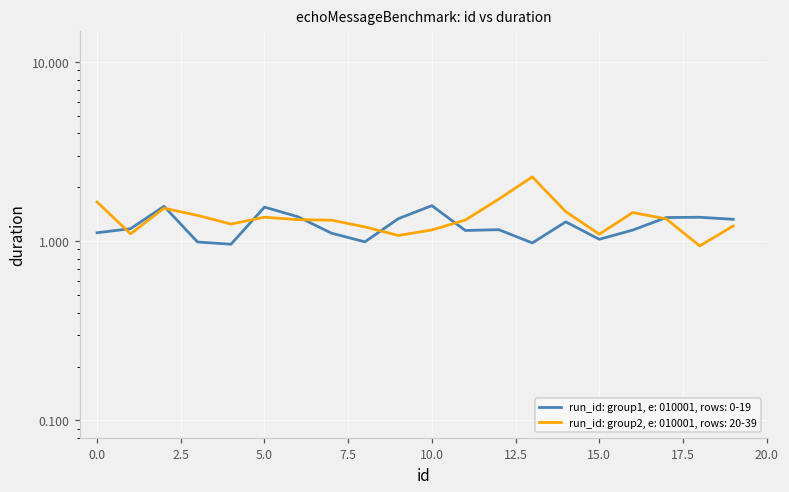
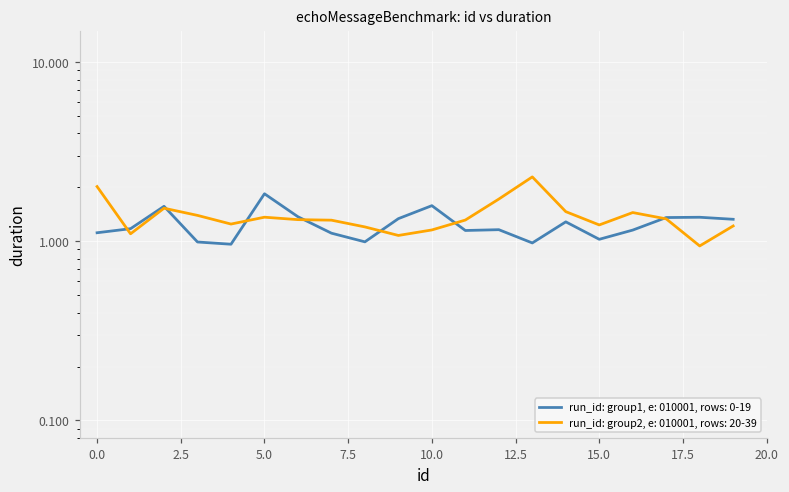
run_id: group2, e: 010001, rows: 20-39, 0.0: 1.7 -> 2.0
run_id: group1, e: 010001, rows: 0-19, 5.0: 1.6 -> 1.8
run_id: group2, e: 010001, rows: 20-39, 15.0: 1.1 -> 1.2
